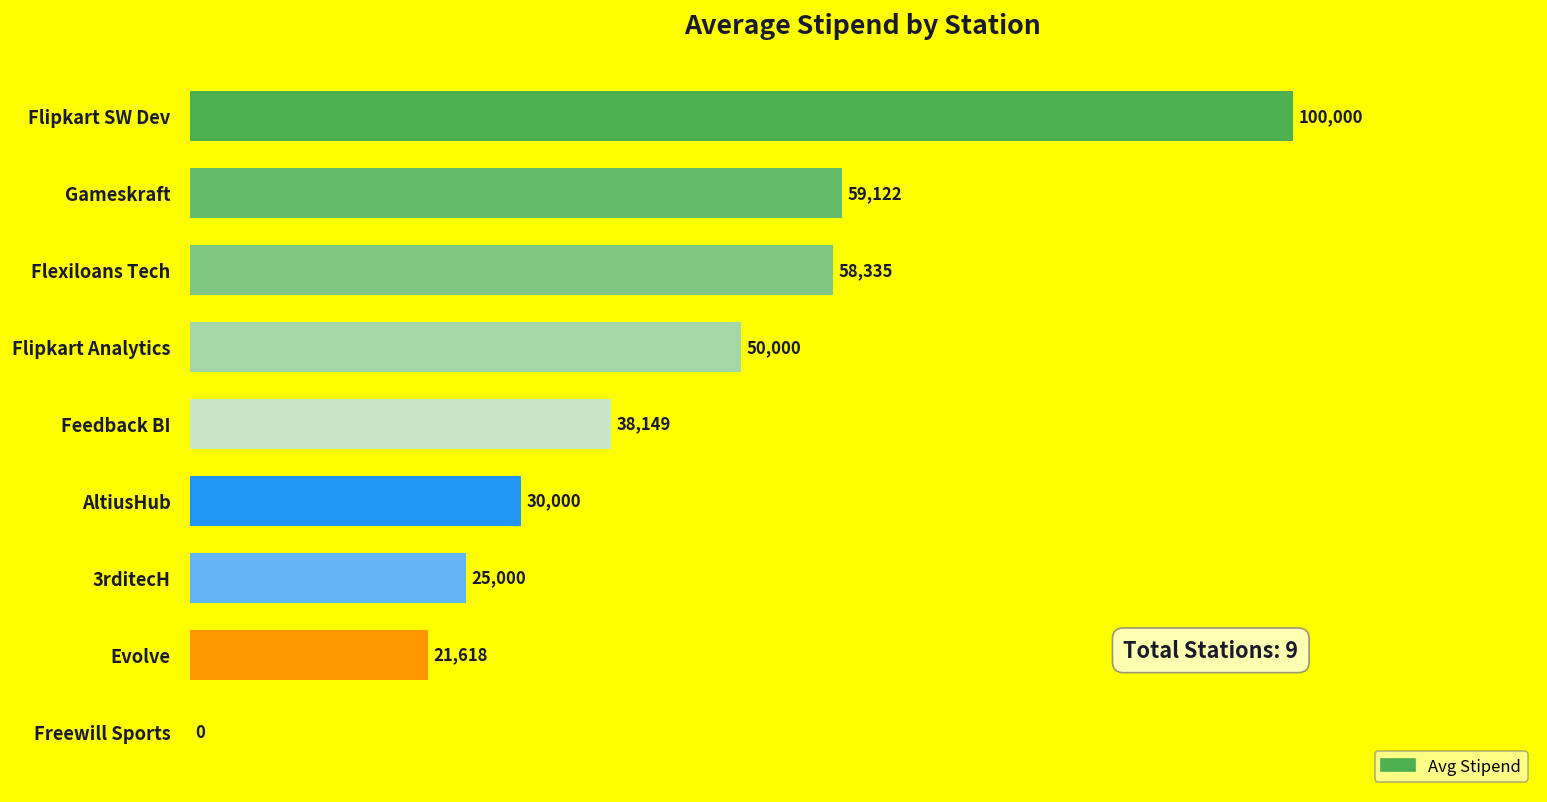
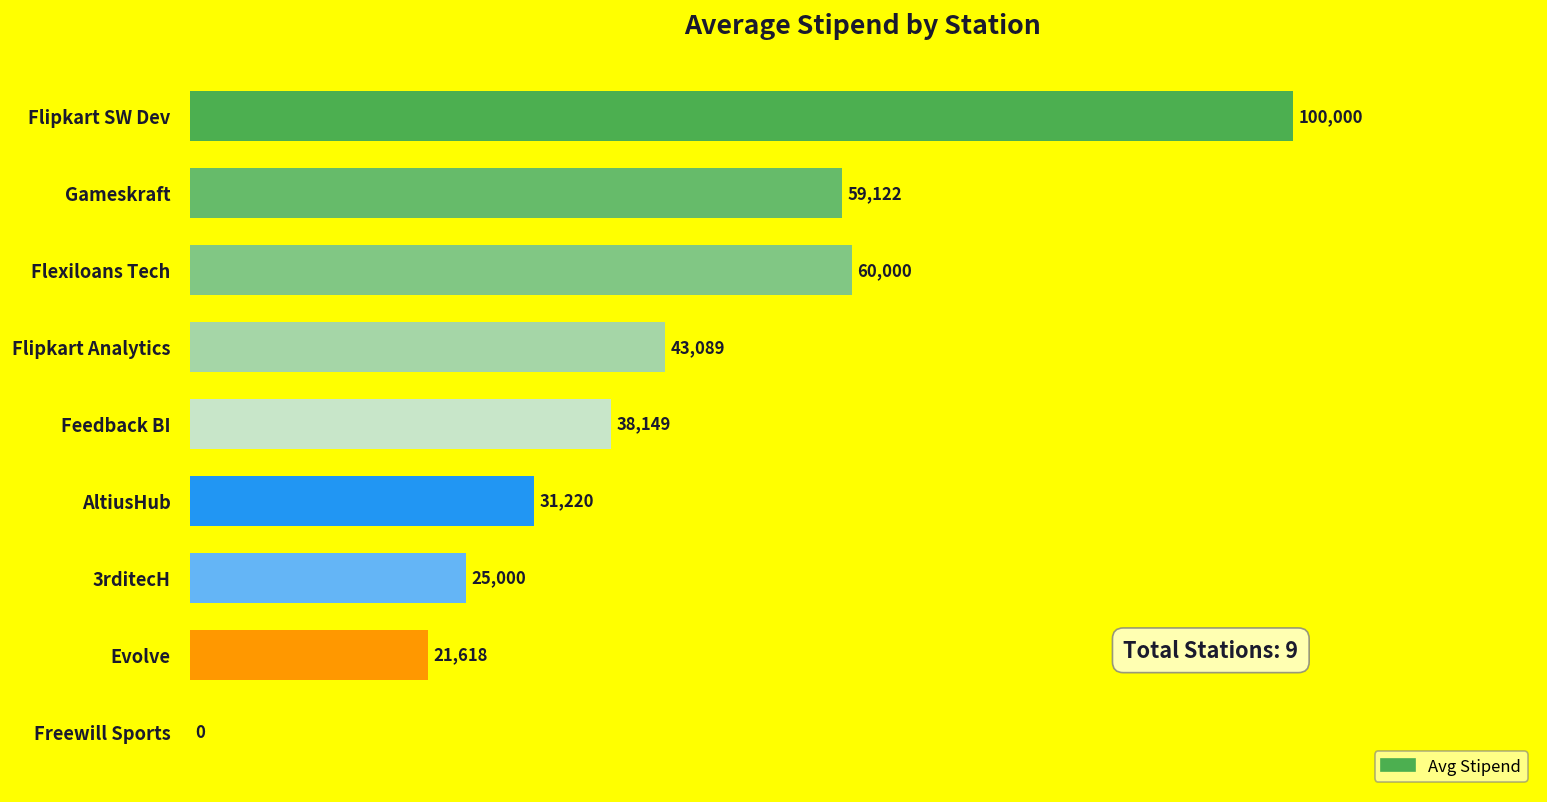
Flexiloans Tech: 58,335 -> 60,000
Flipkart Analytics: 50,000 -> 43,089
AltiusHub: 30,000 -> 31,220
